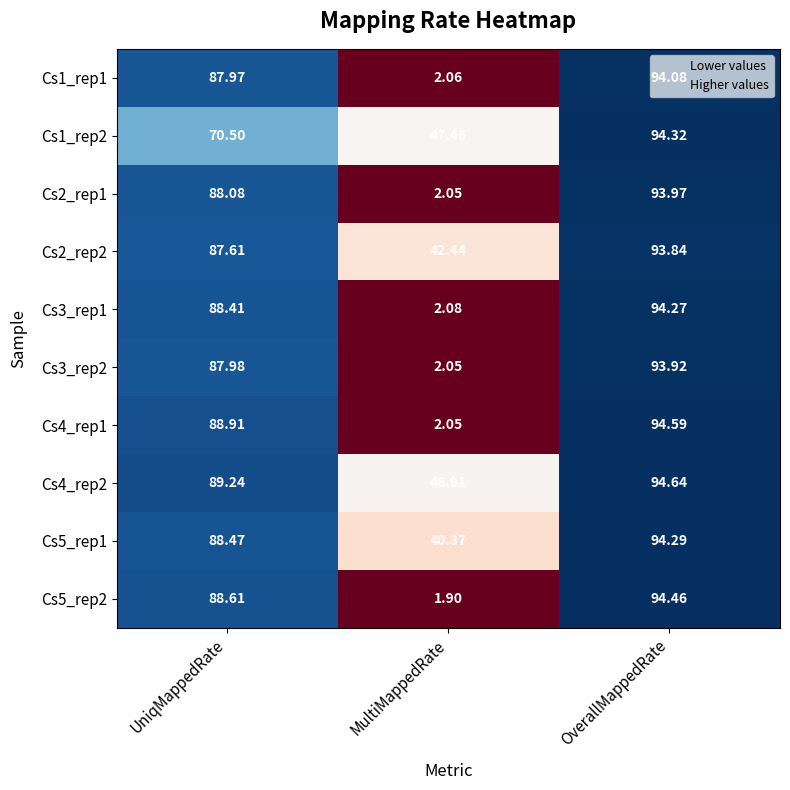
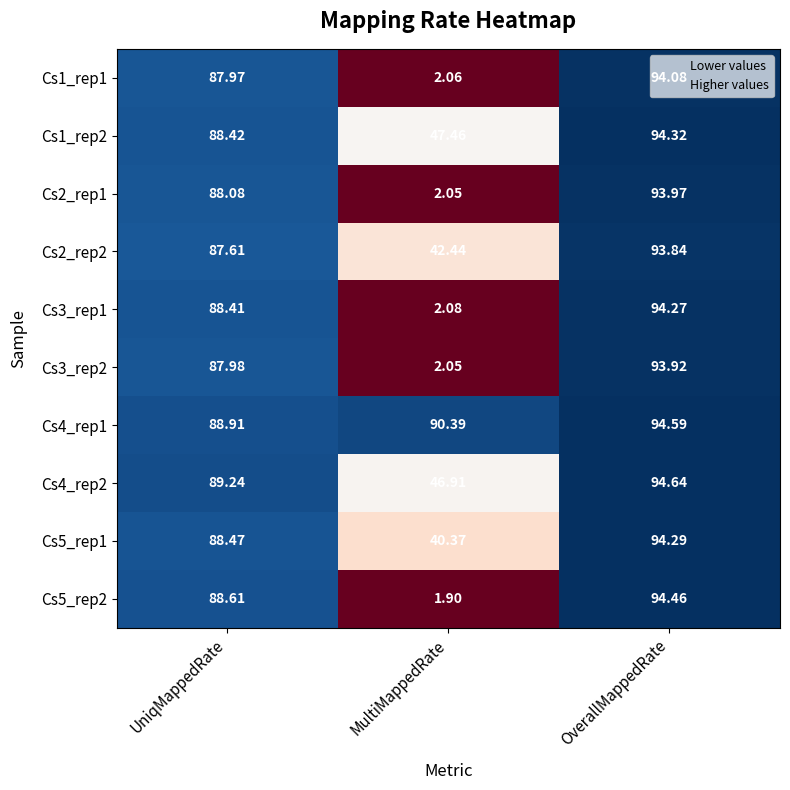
Cs1_rep2, UniqMappedRate: 70.50 -> 88.42
Cs4_rep1, MultiMappedRate: 2.05 -> 90.39
